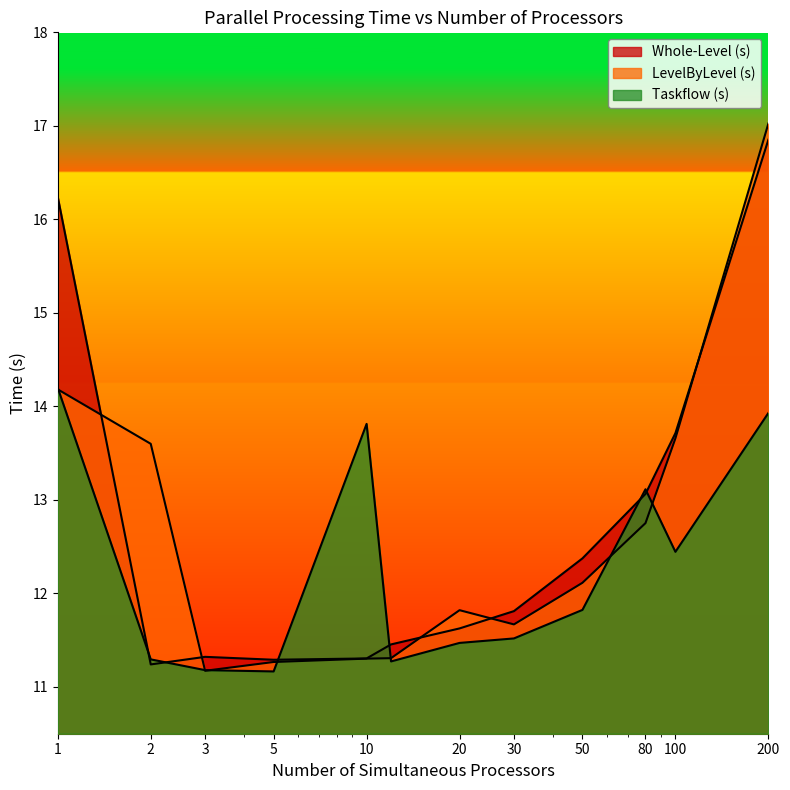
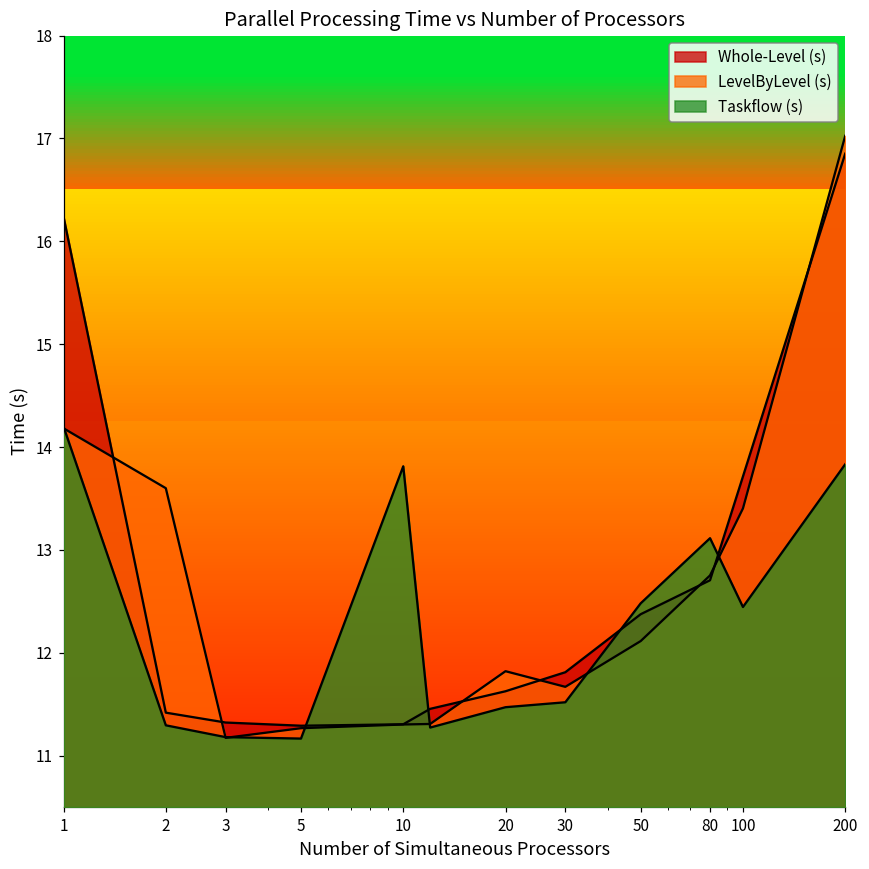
Whole-Level (s), 2: 11.2 -> 11.4
Taskflow (s), 50: 11.8 -> 12.5
Whole-Level (s), 80: 13.1 -> 12.7
LevelByLevel (s), 100: 13.7 -> 13.4
Taskflow (s), 200: 13.9 -> 13.8
